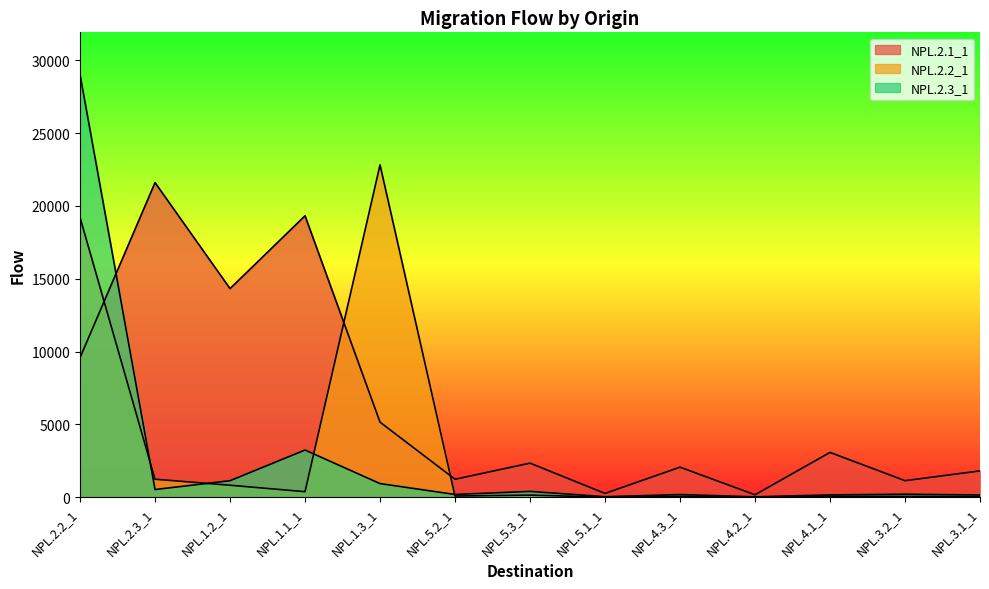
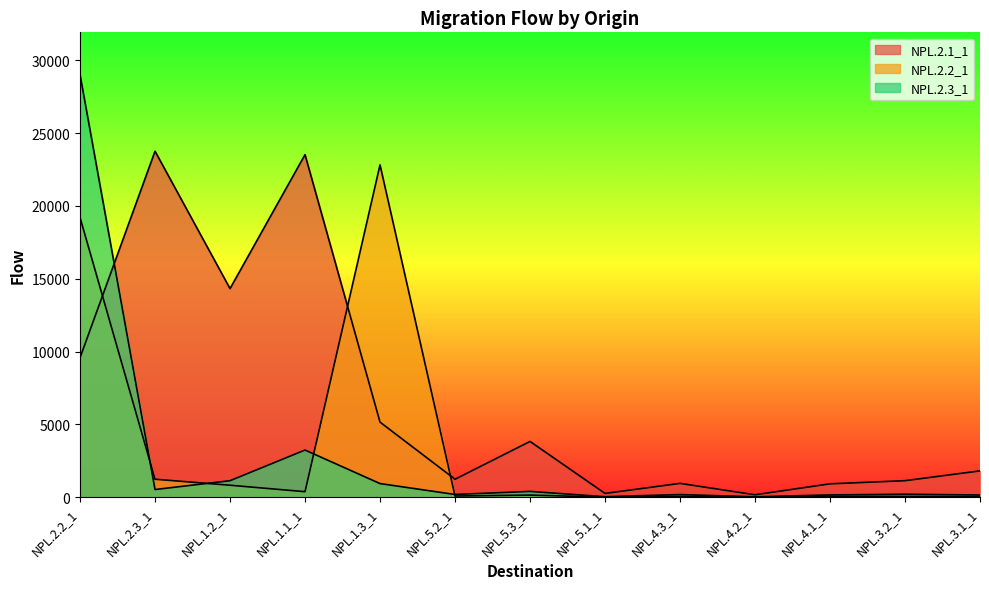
NPL.2.1_1, NPL.2.3_1: 21600 -> 23800
NPL.2.1_1, NPL.1.1_1: 19300 -> 23500
NPL.2.1_1, NPL.5.3_1: 2300 -> 3800
NPL.2.1_1, NPL.4.3_1: 2100 -> 1000
NPL.2.1_1, NPL.4.1_1: 3100 -> 900
